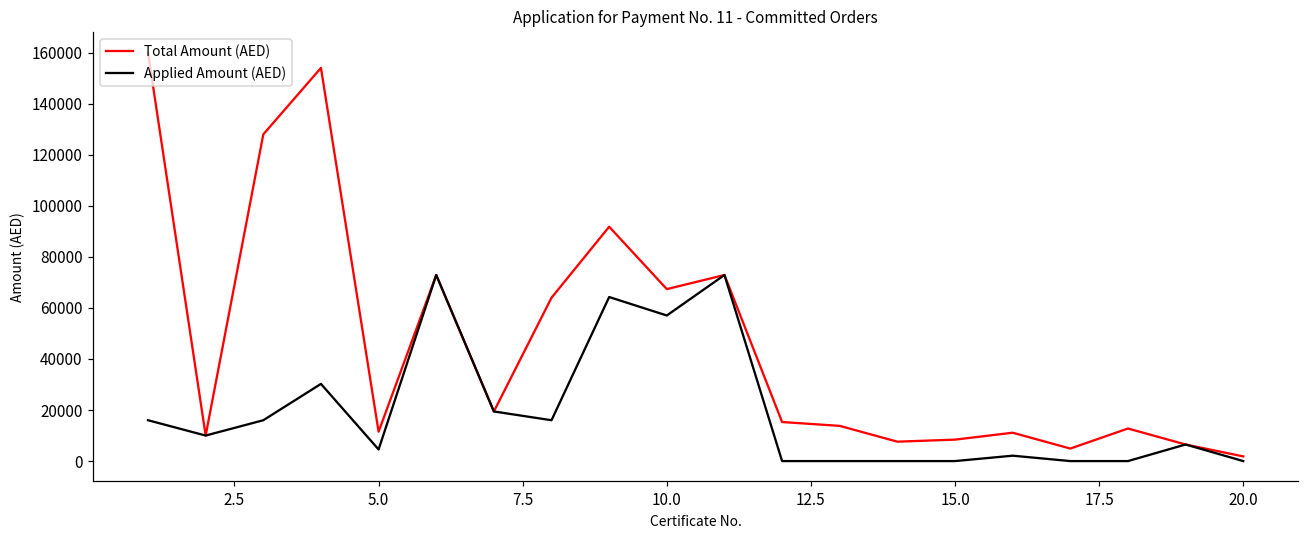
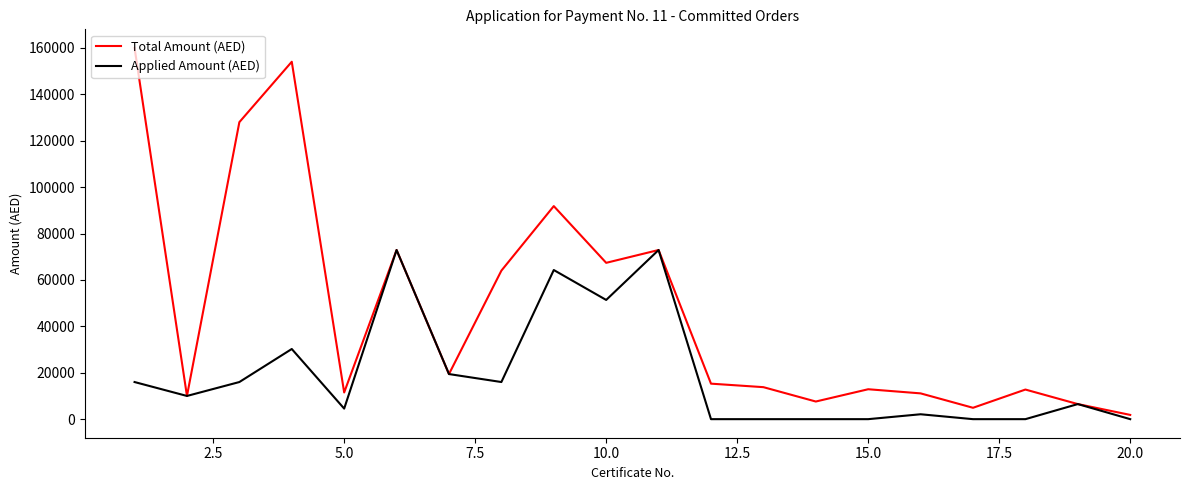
Applied Amount (AED), 10.0: 57000 -> 51000
Total Amount (AED), 15.0: 8000 -> 13000
